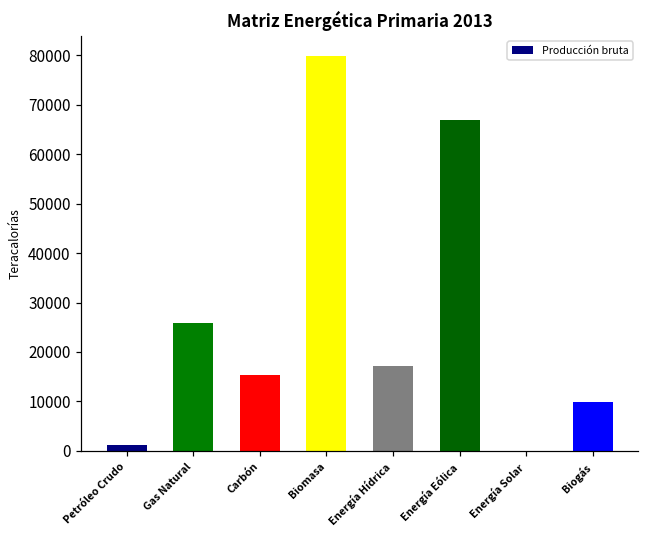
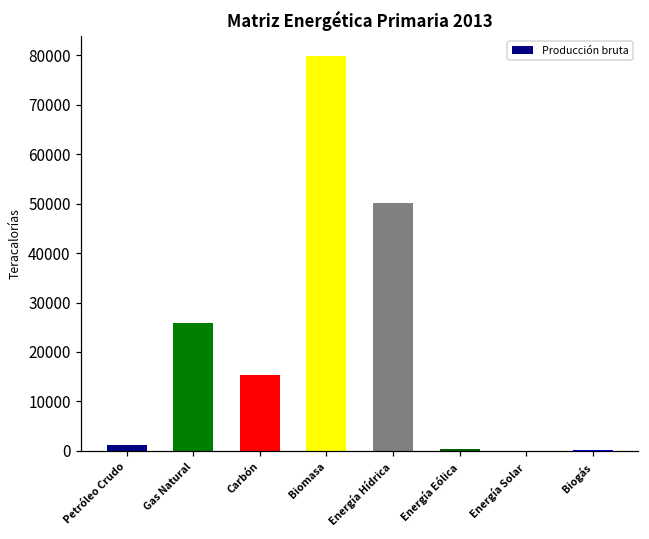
Energía Hídrica: 17000 -> 50000
Energía Eólica: 67000 -> 0
Biogás: 10000 -> 0
